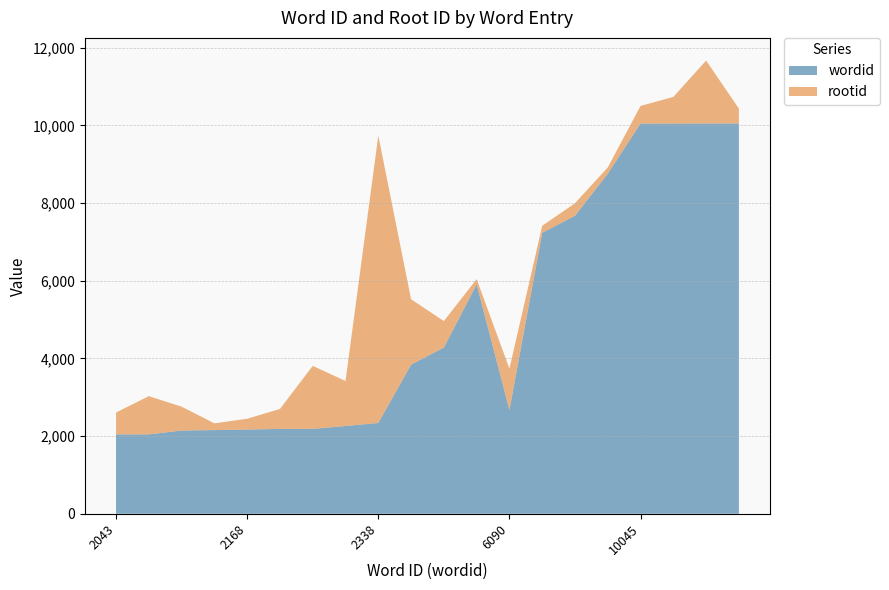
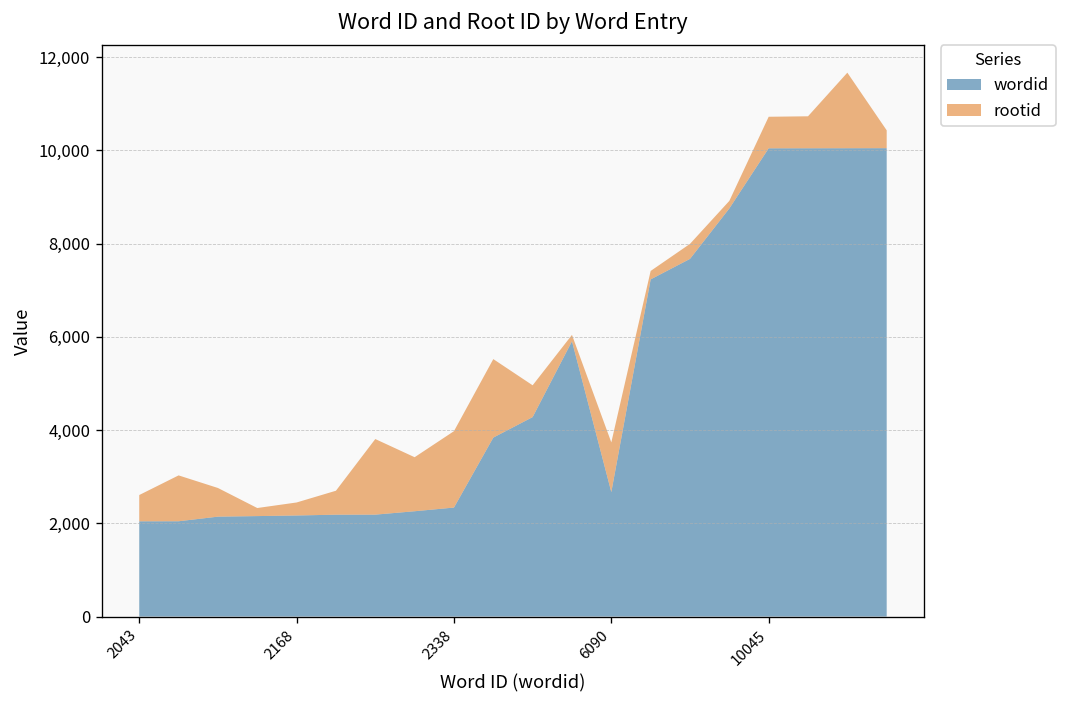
rootid, 2338: 7,400 -> 1,600
rootid, 10045: 500 -> 700
